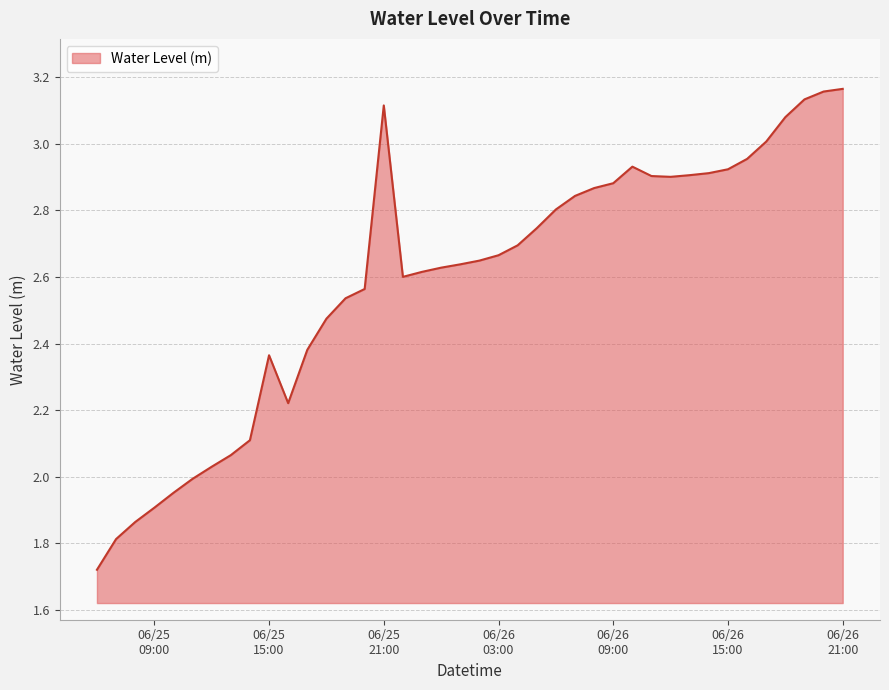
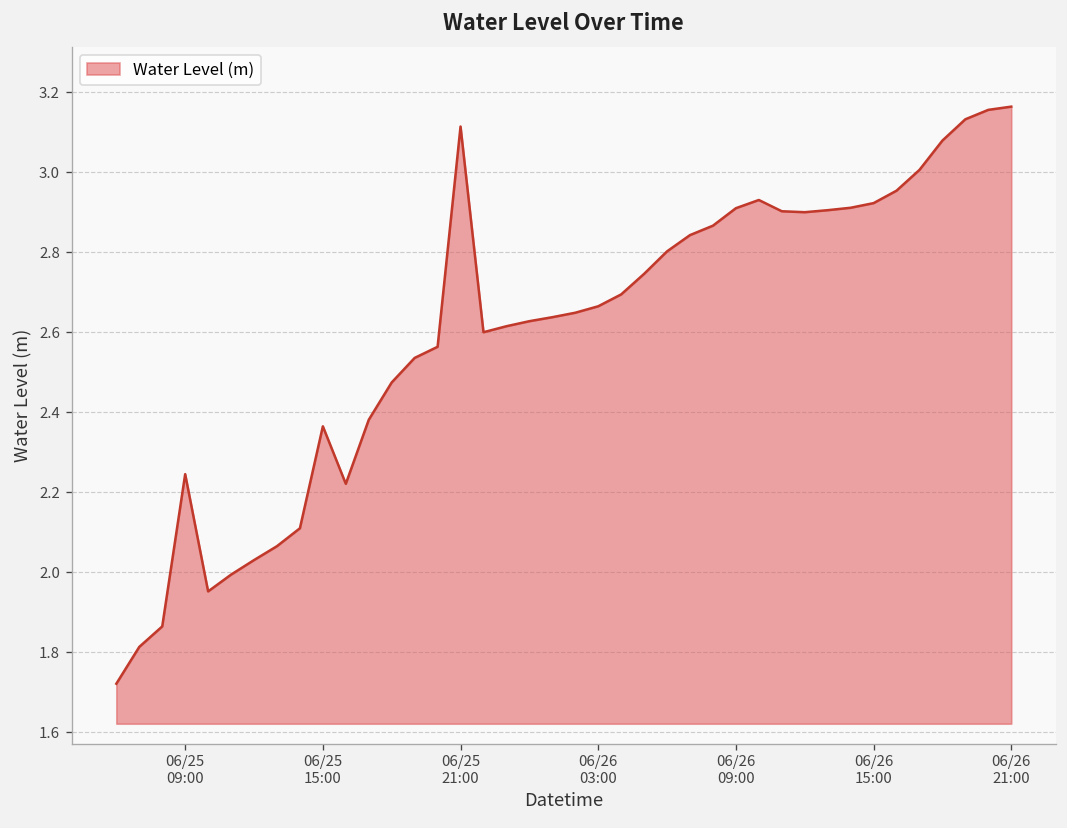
06/25 09:00: 1.91 -> 2.25
06/26 09:00: 2.88 -> 2.91
